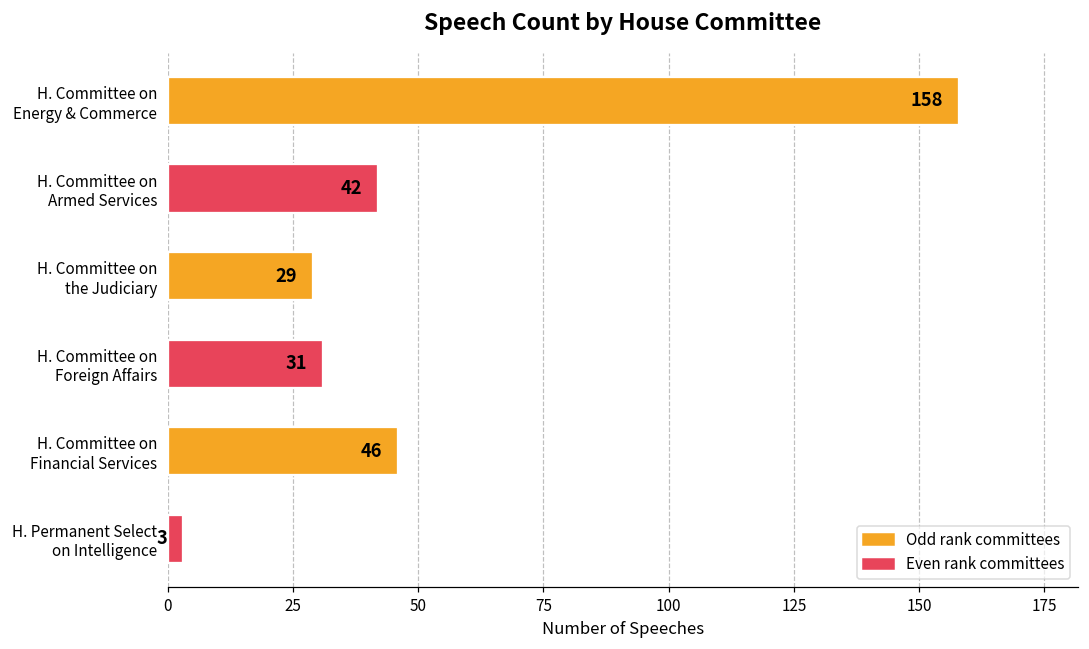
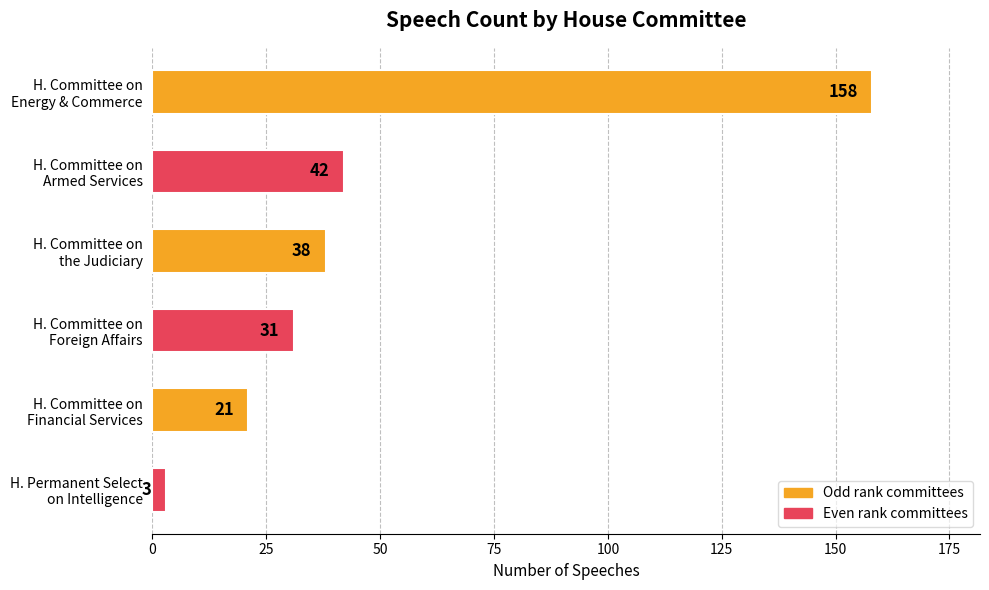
H. Committee on the Judiciary: 29 -> 38
H. Committee on Financial Services: 46 -> 21
